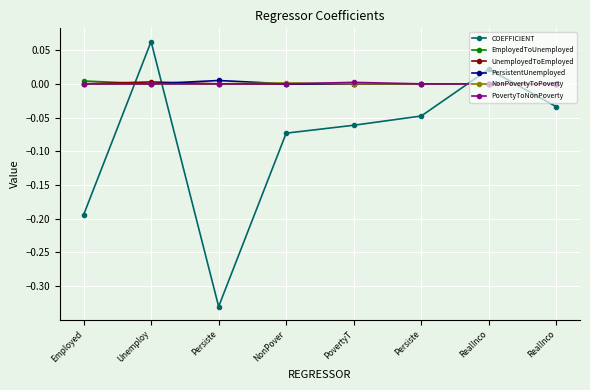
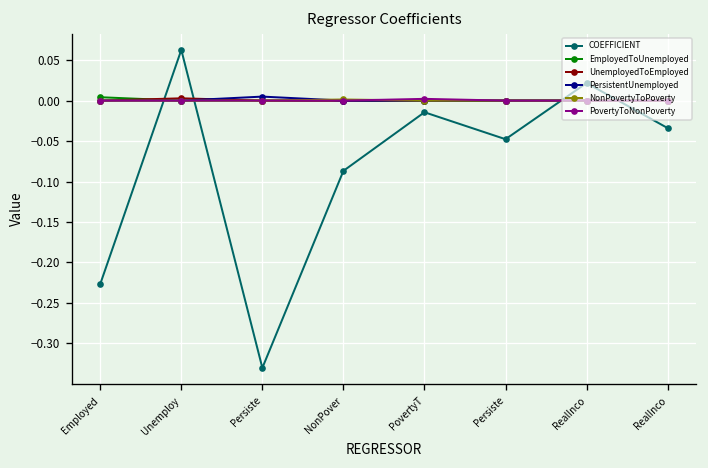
COEFFICIENT, Employed: -0.19 -> -0.23
COEFFICIENT, NonPover: -0.07 -> -0.09
COEFFICIENT, PovertyT: -0.06 -> -0.01
